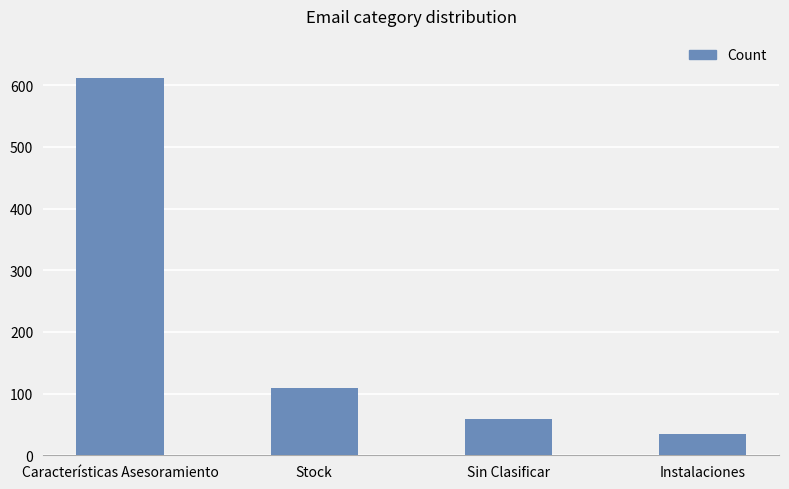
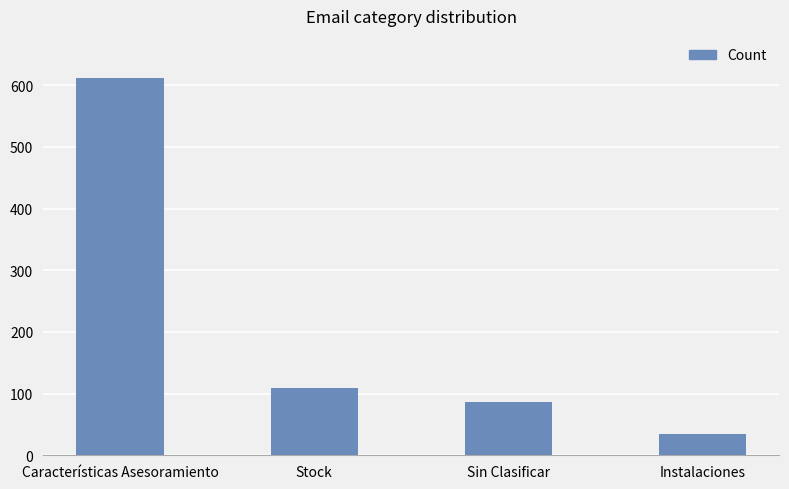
Sin Clasificar: 60 -> 90
